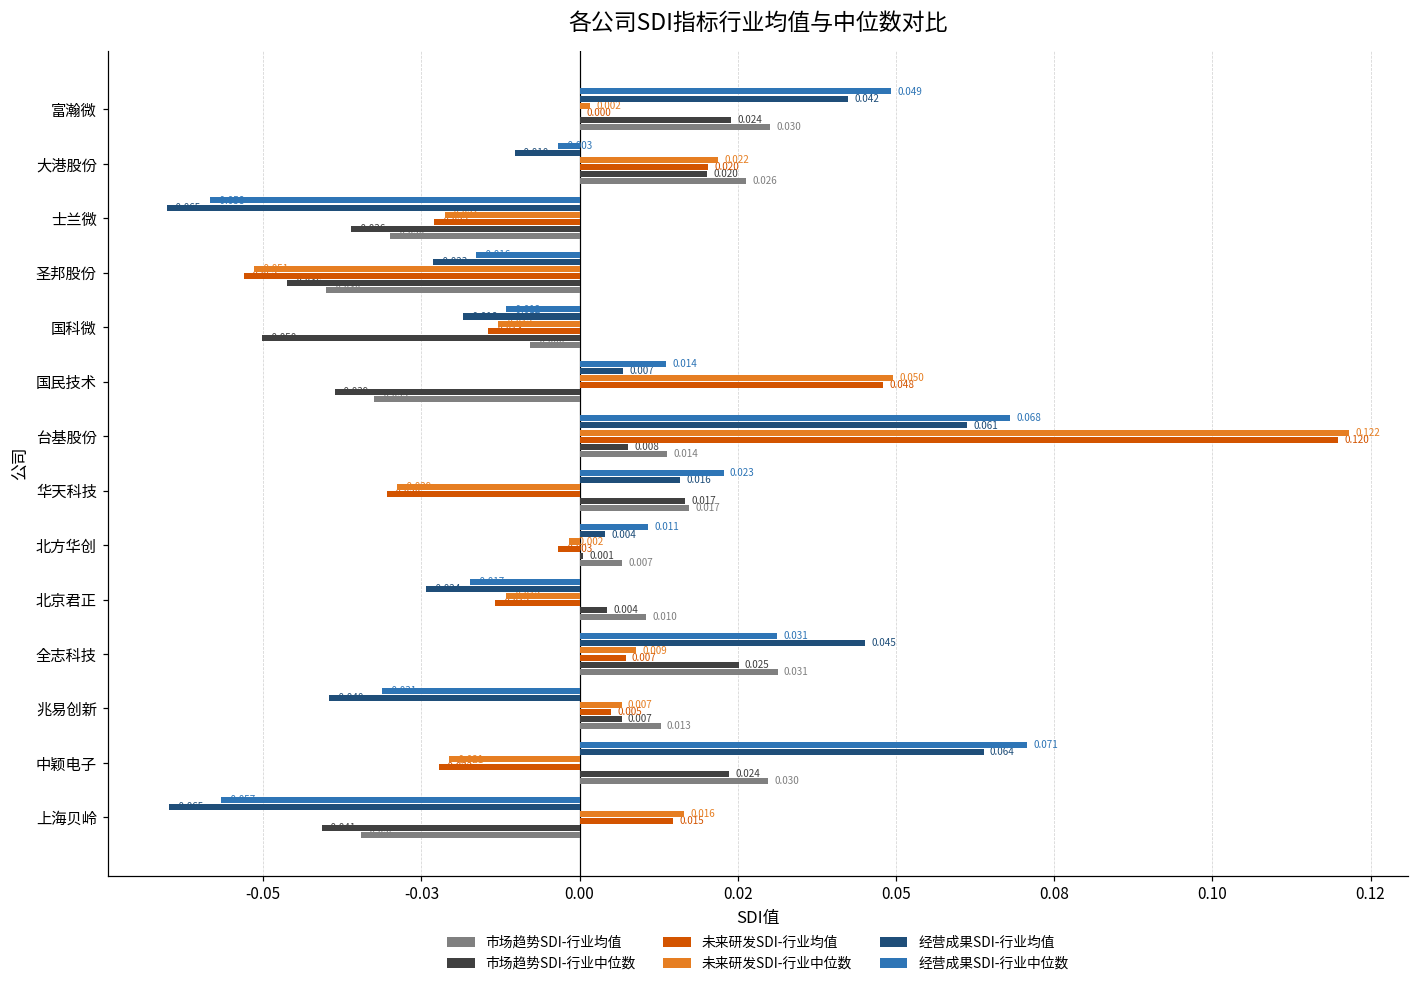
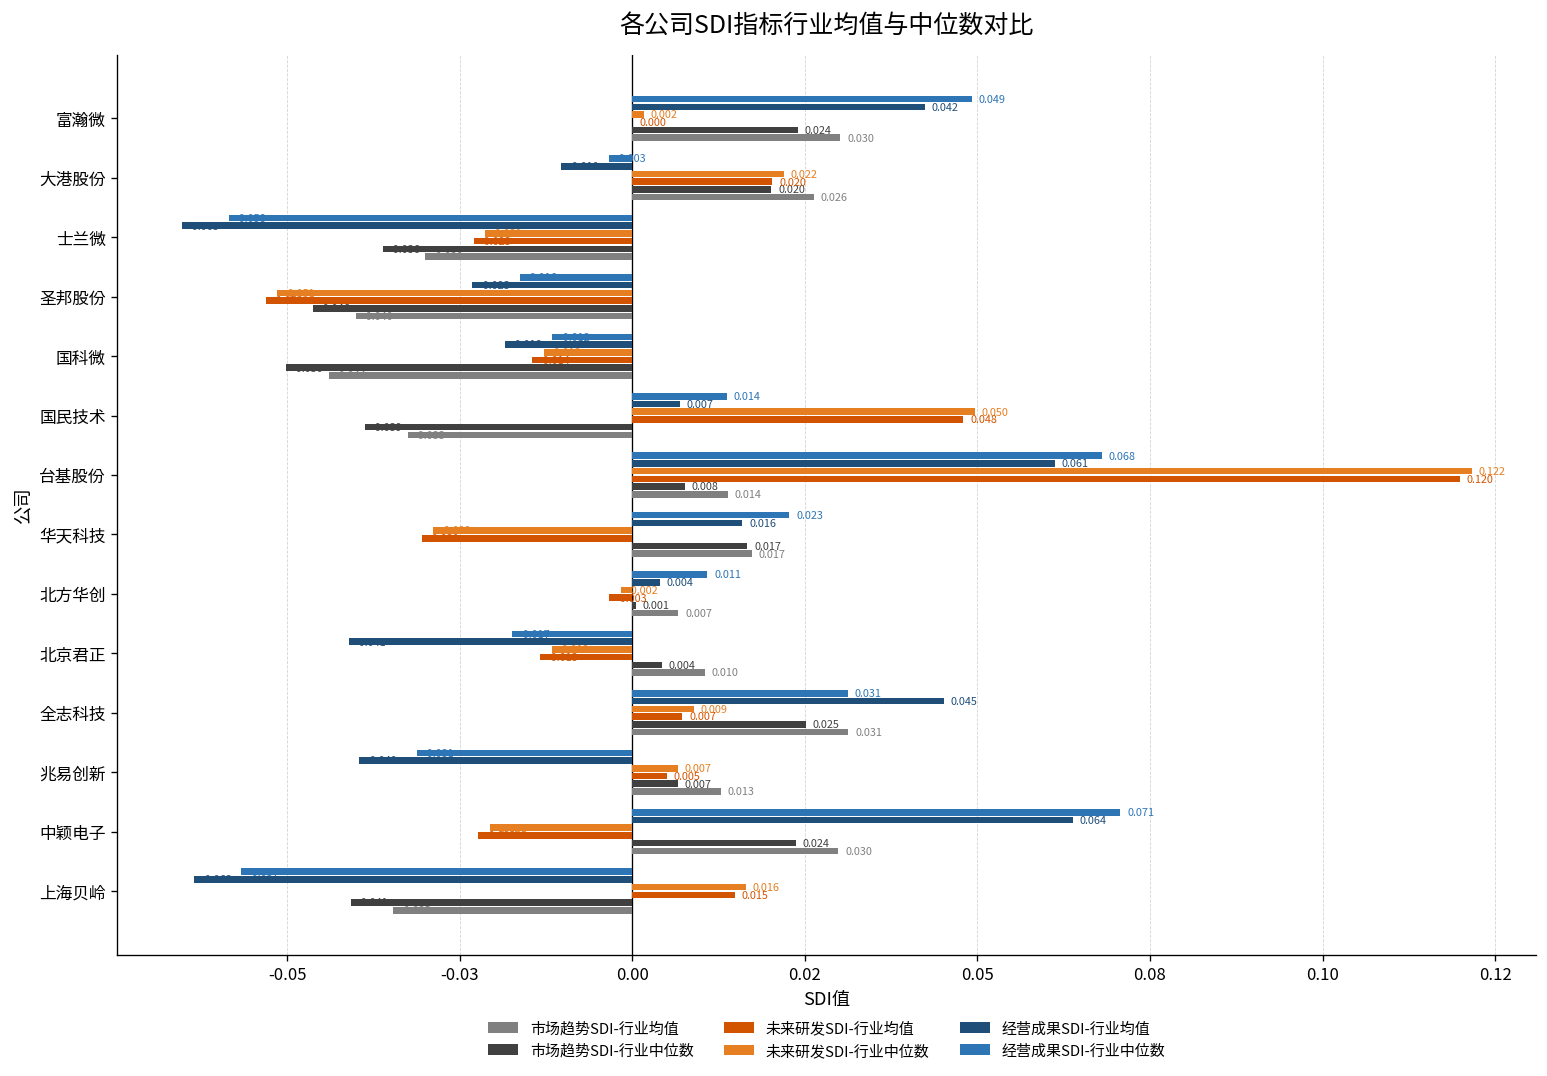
市场趋势SDI-行业均值, 国科微: -0.008 -> -0.044
经营成果SDI-行业均值, 北京君正: -0.024 -> -0.041
经营成果SDI-行业均值, 上海贝岭: -0.065 -> -0.063
